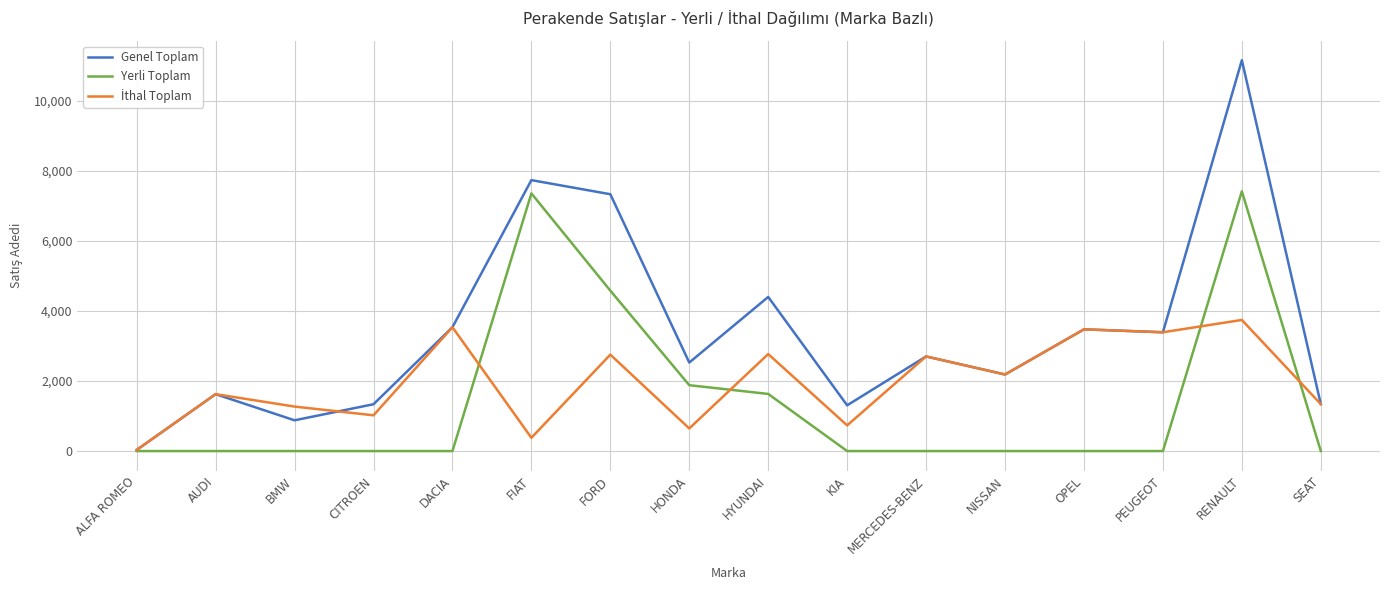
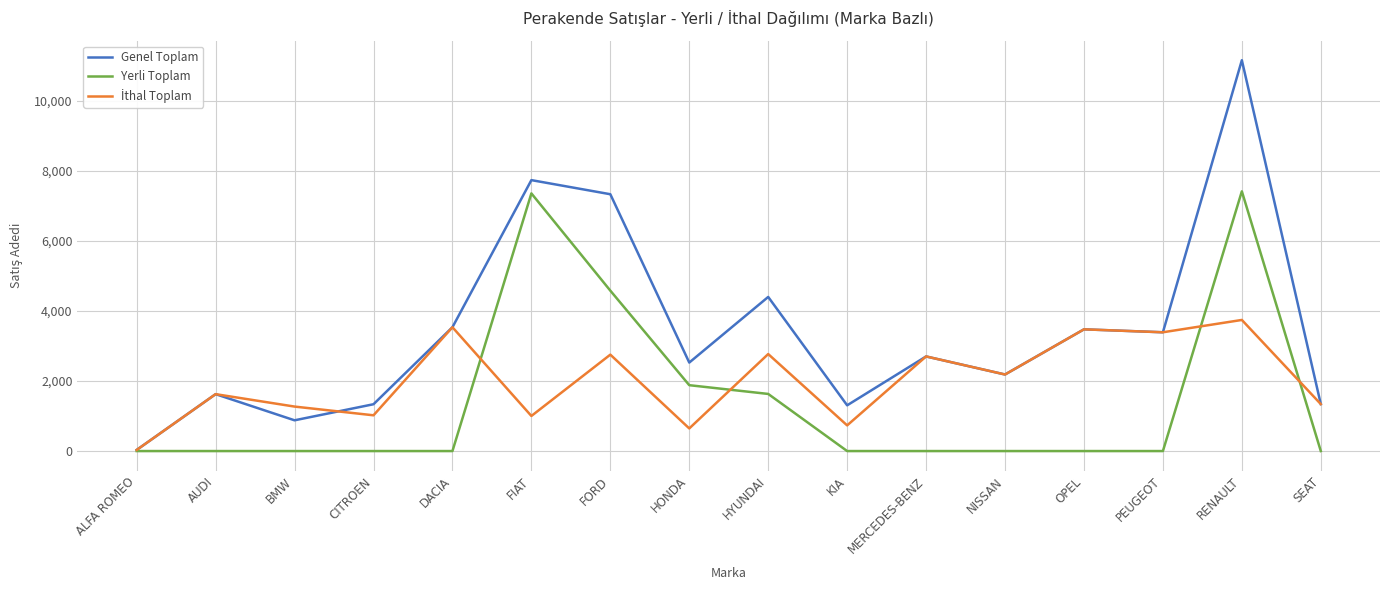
İthal Toplam, FIAT: 400 -> 1,000
